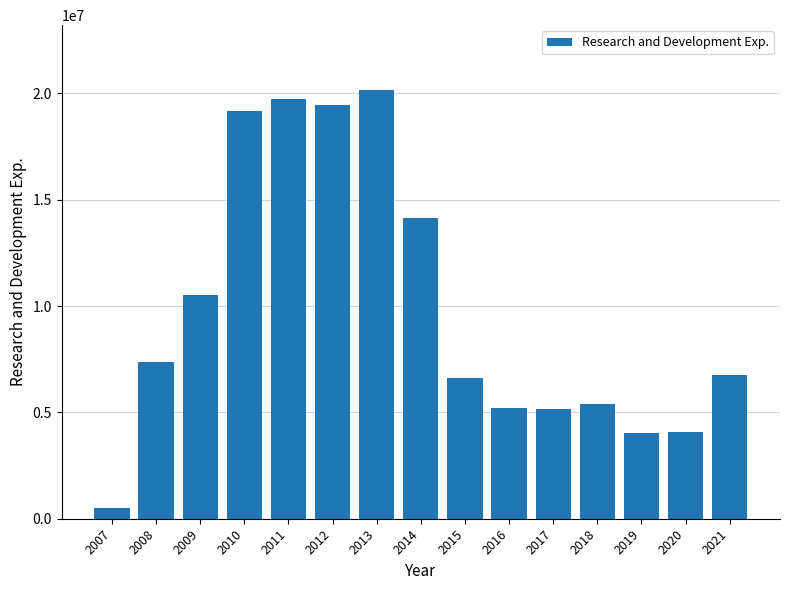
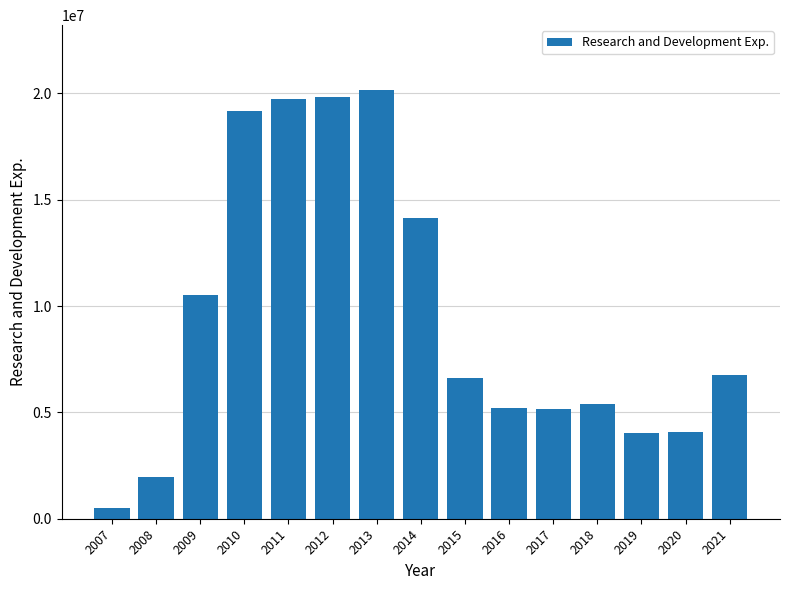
2008: 7400000 -> 1900000
2012: 19400000 -> 19800000
